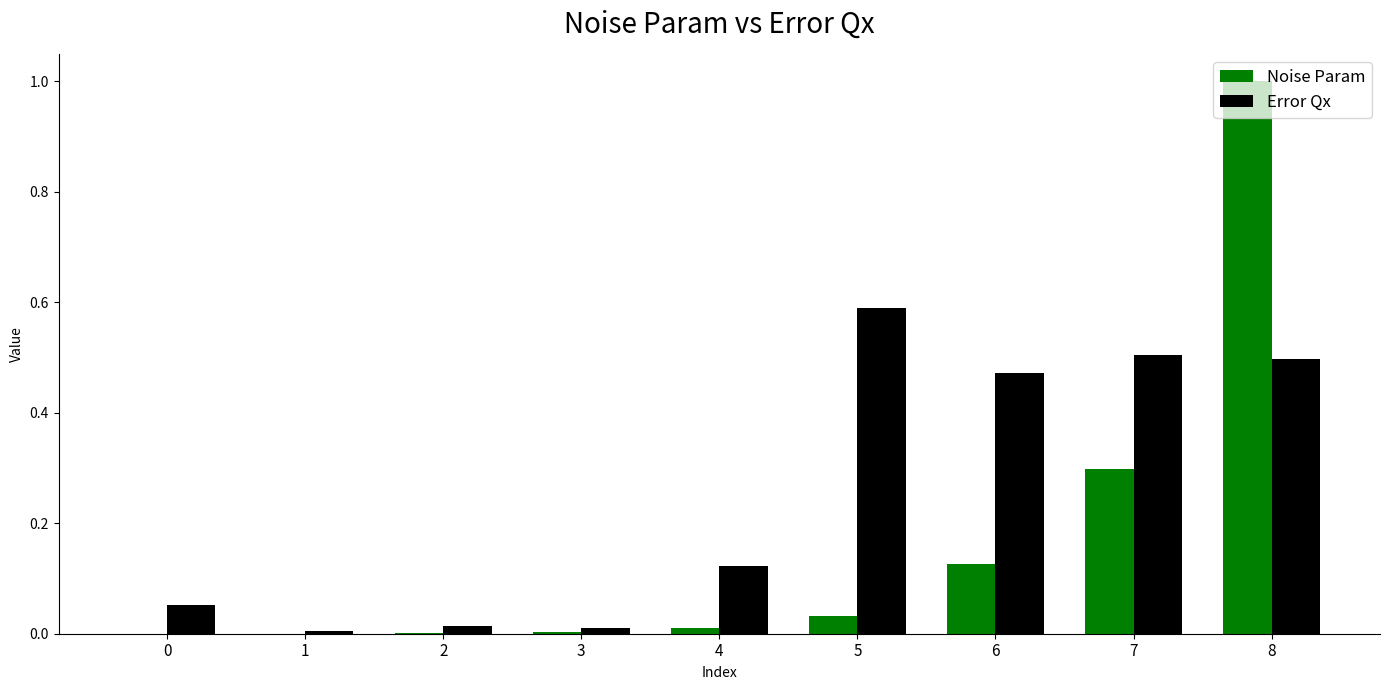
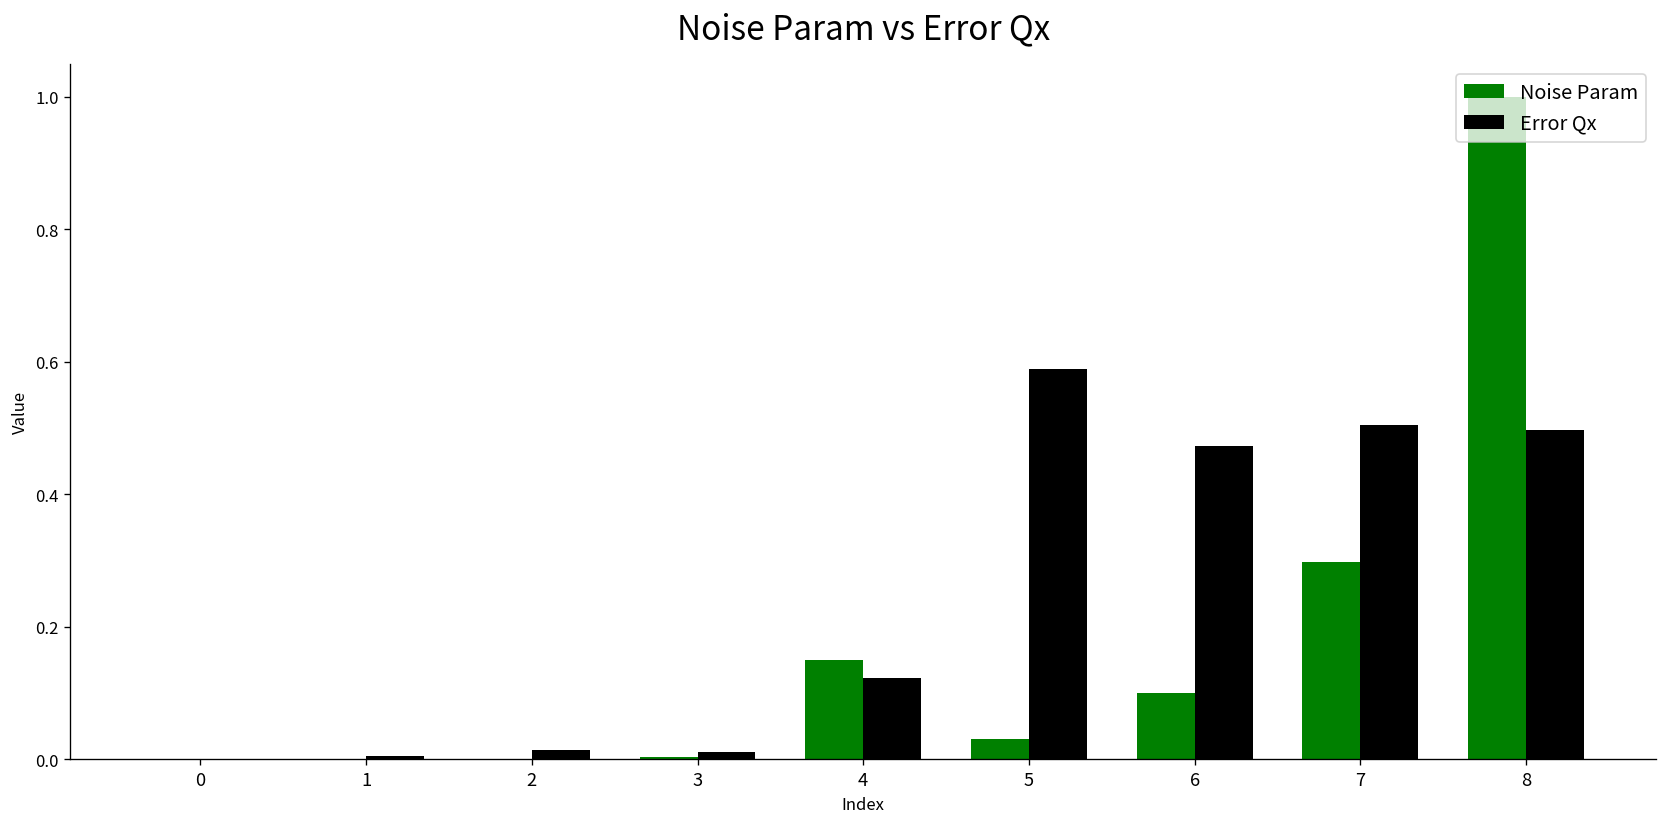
Error Qx, 0: 0.05 -> 0.00
Noise Param, 4: 0.01 -> 0.15
Noise Param, 6: 0.13 -> 0.10
